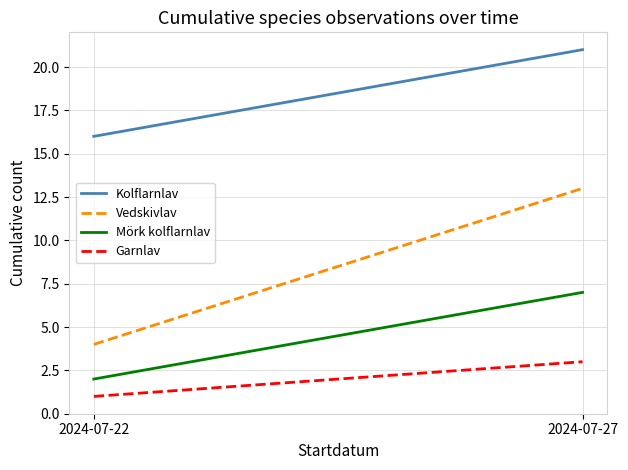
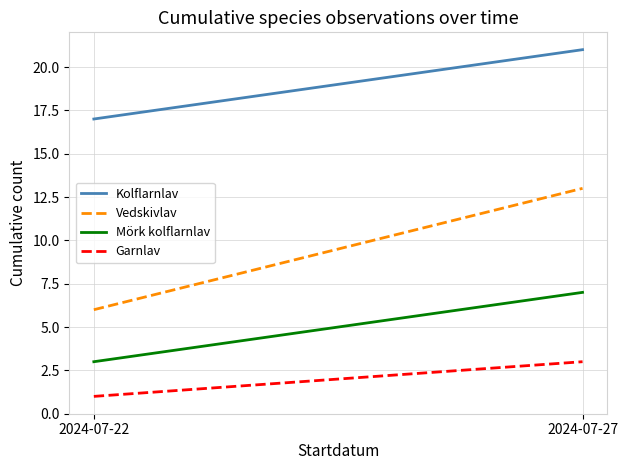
Kolflarnlav, 2024-07-22: 16 -> 17
Vedskivlav, 2024-07-22: 4 -> 6
Mörk kolflarnlav, 2024-07-22: 2 -> 3
